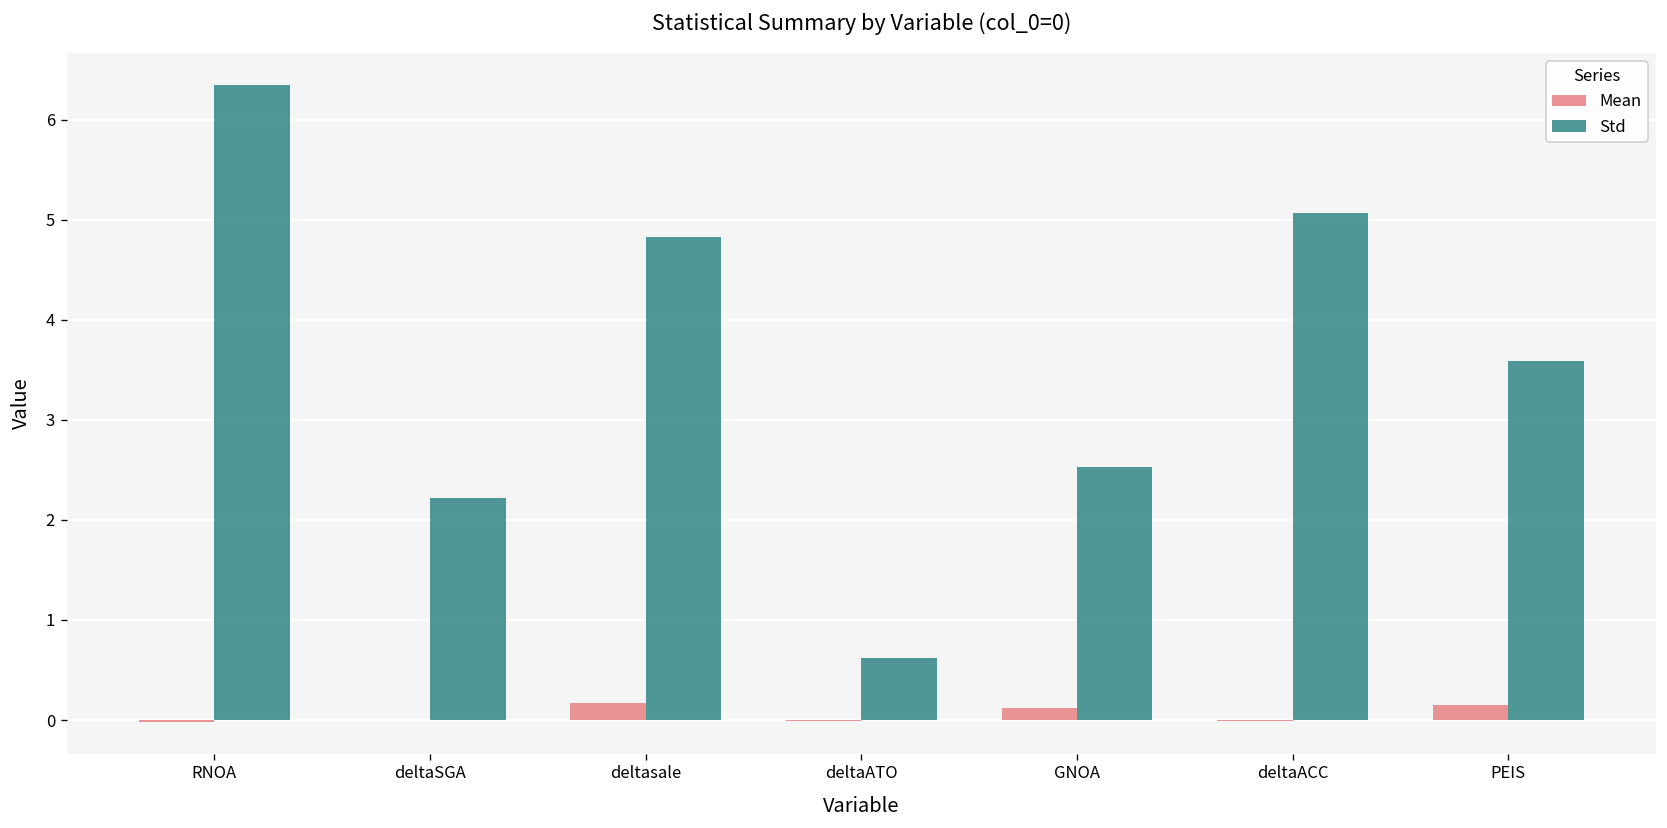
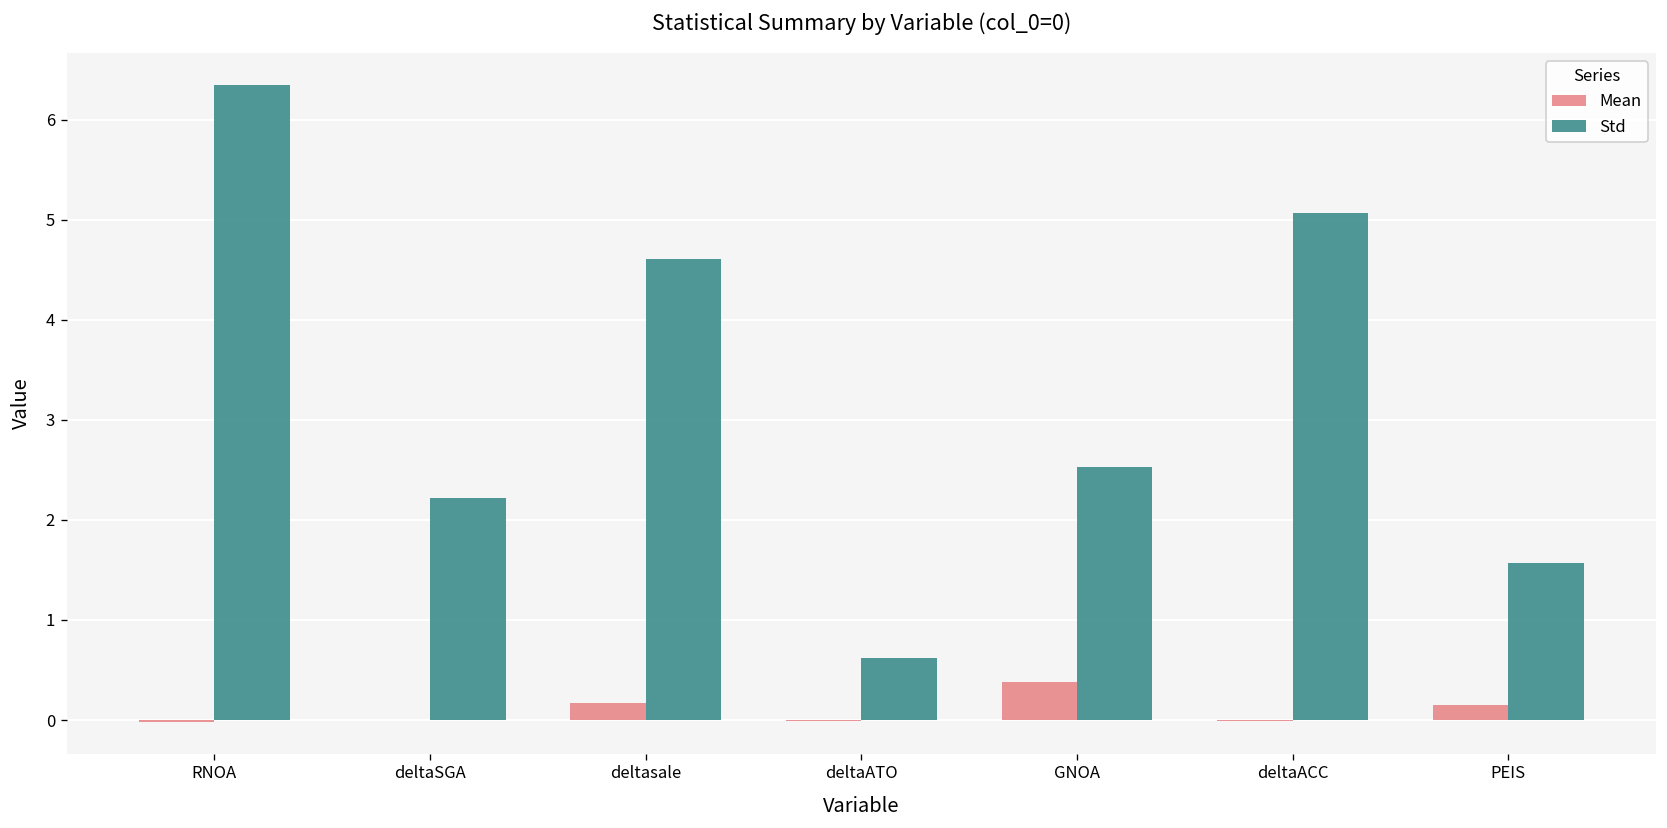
Std, deltasale: 4.8 -> 4.6
Mean, GNOA: 0.1 -> 0.4
Std, PEIS: 3.6 -> 1.6
